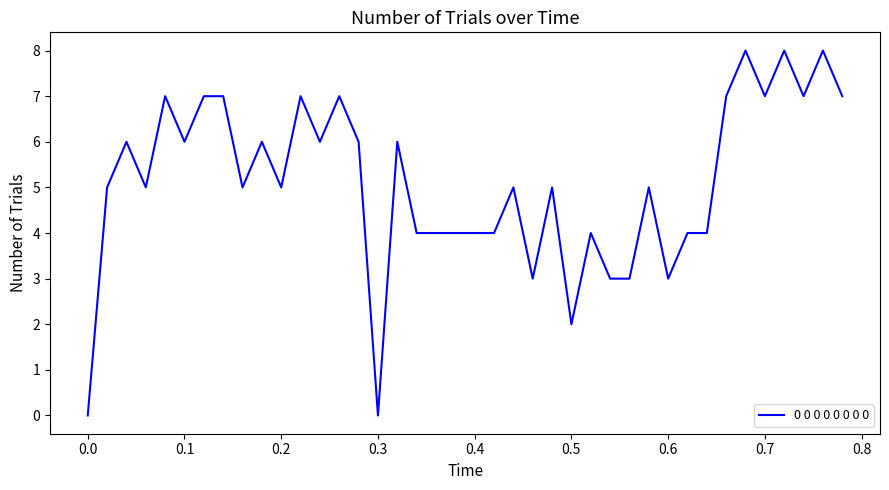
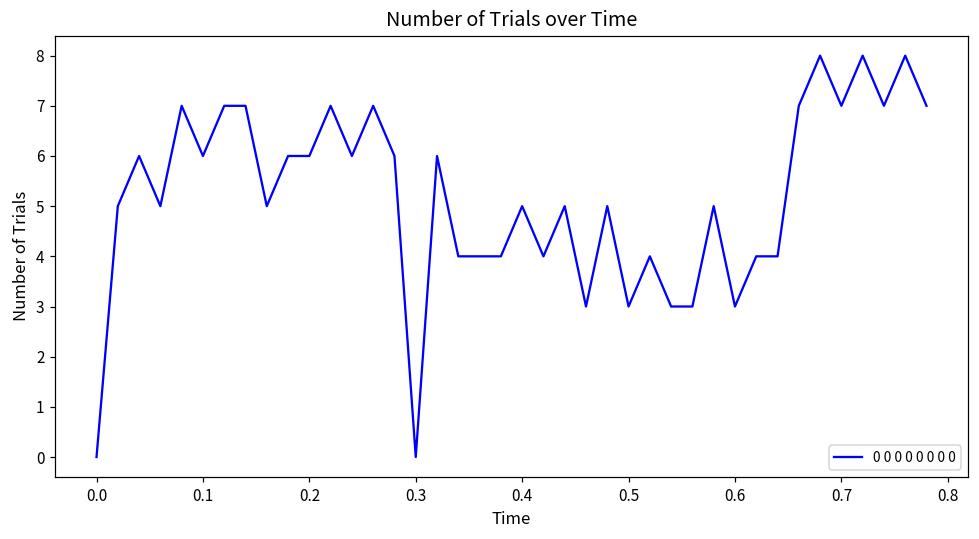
0.2: 5 -> 6
0.4: 4 -> 5
0.5: 2 -> 3
